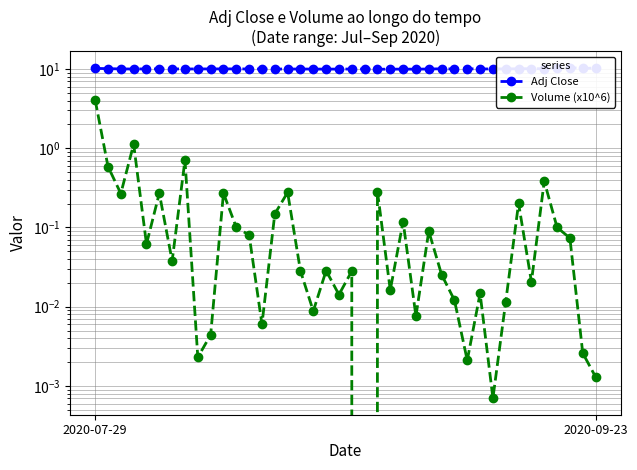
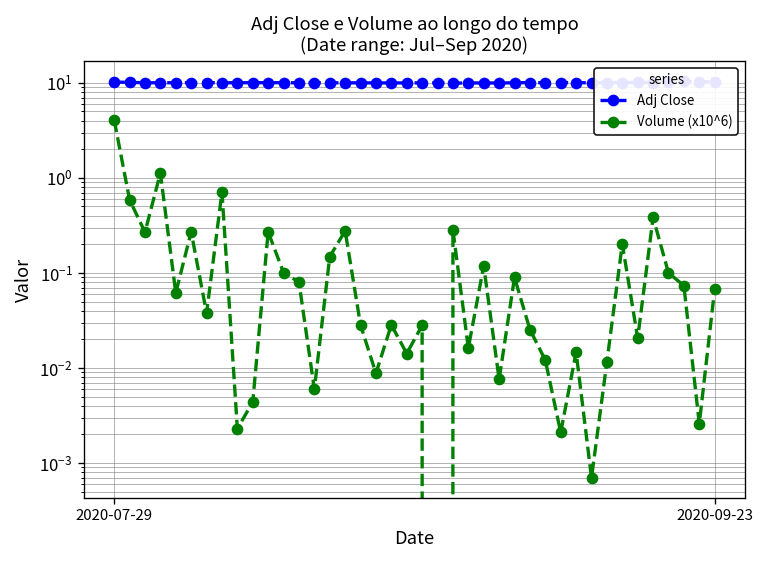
Volume (x10^6), 2020-09-23: 0.0013 -> 0.07
